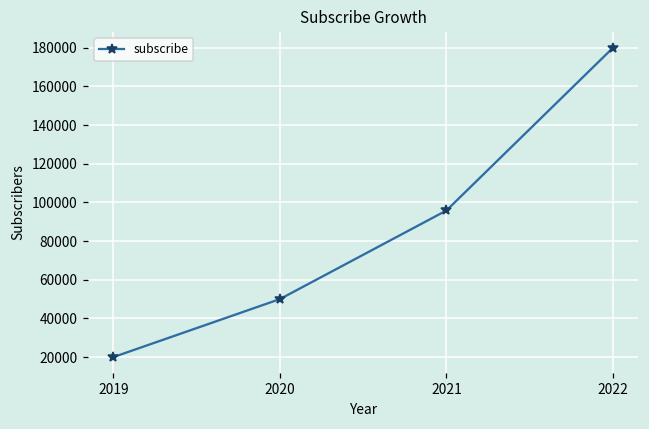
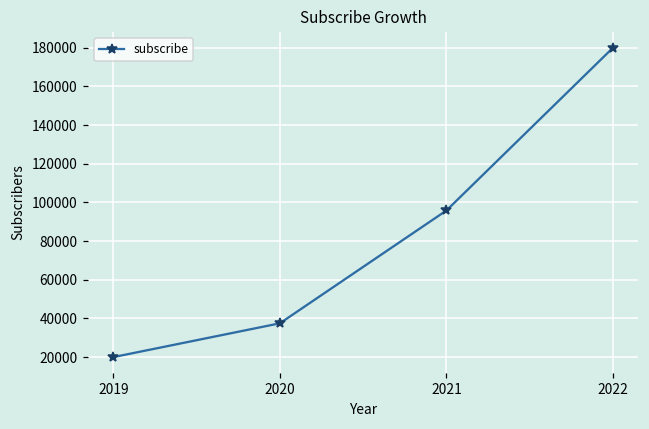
2020: 50000 -> 37000
